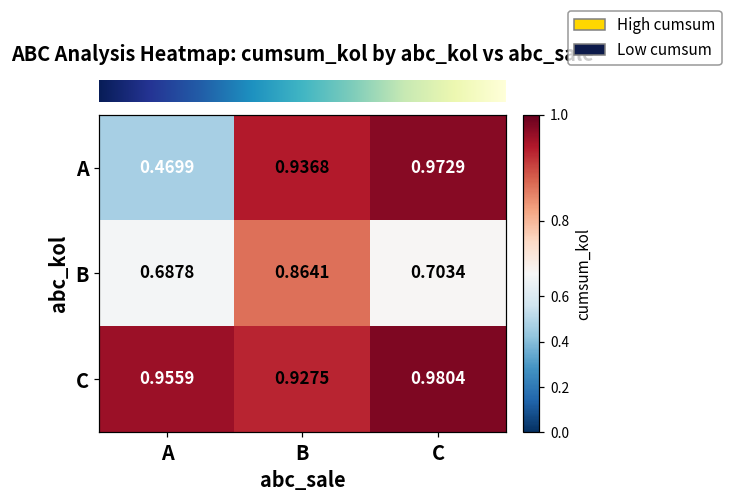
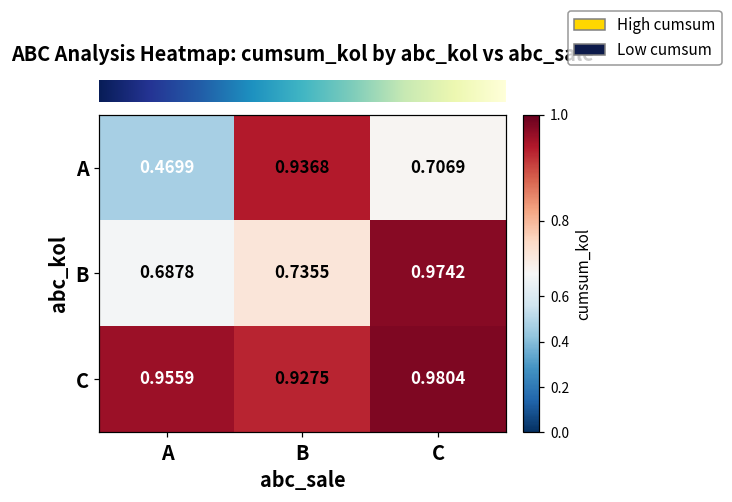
A, C: 0.9729 -> 0.7069
B, B: 0.8641 -> 0.7355
B, C: 0.7034 -> 0.9742
